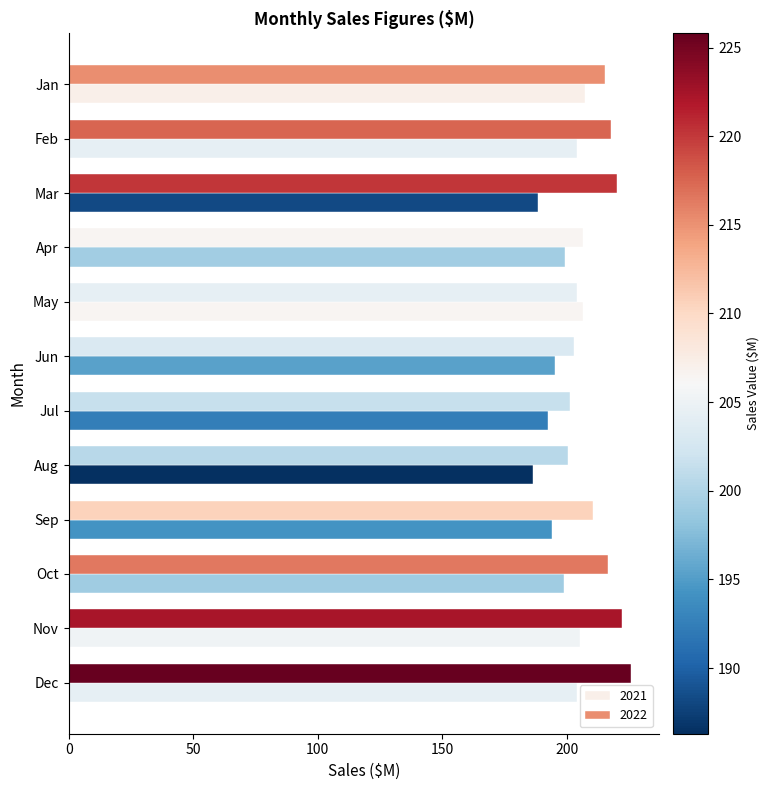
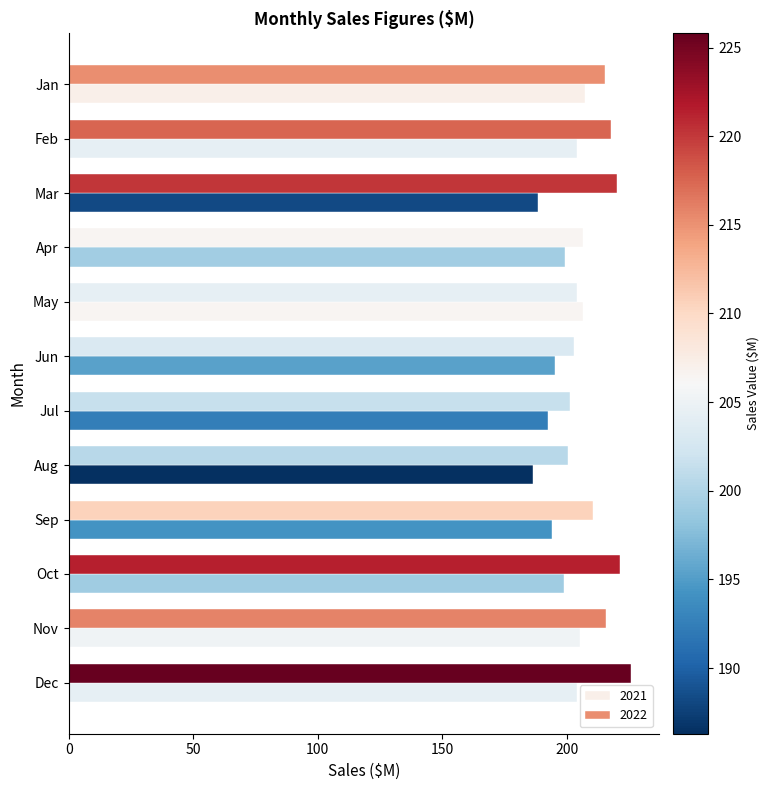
2022, Oct: 216 -> 221
2022, Nov: 222 -> 216
